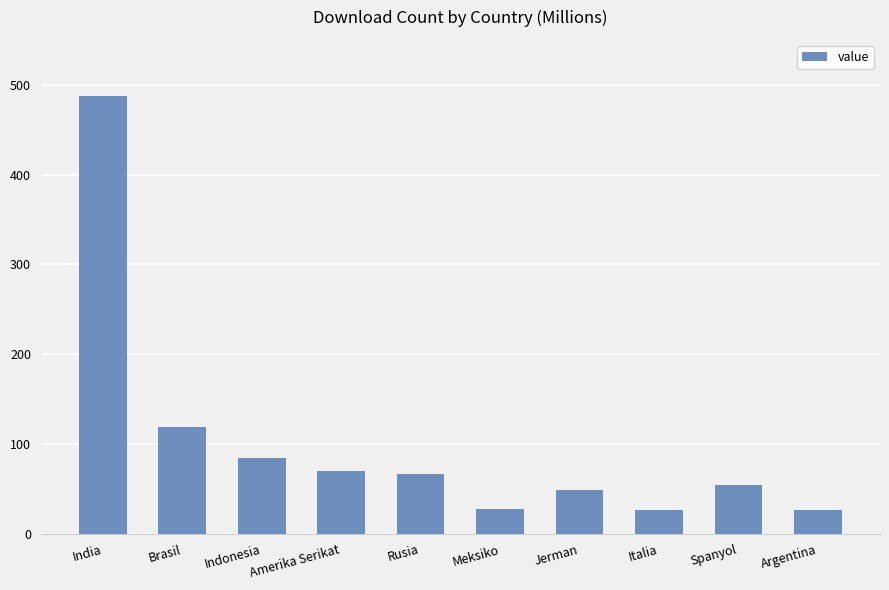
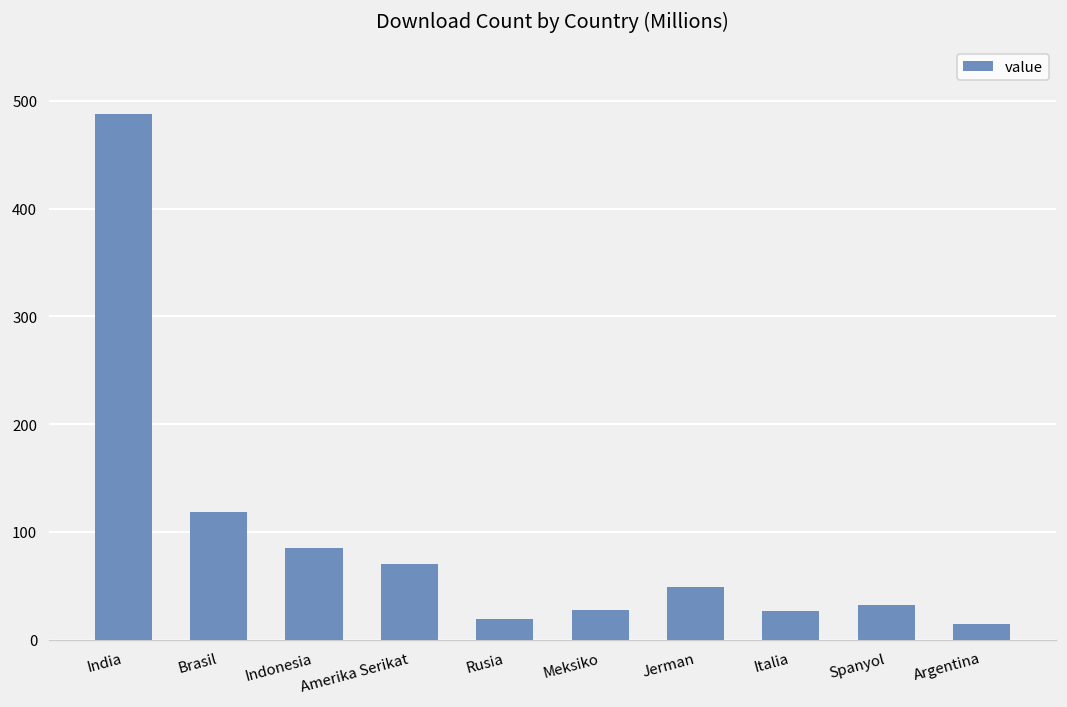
Rusia: 70 -> 20
Spanyol: 50 -> 30
Argentina: 30 -> 10
